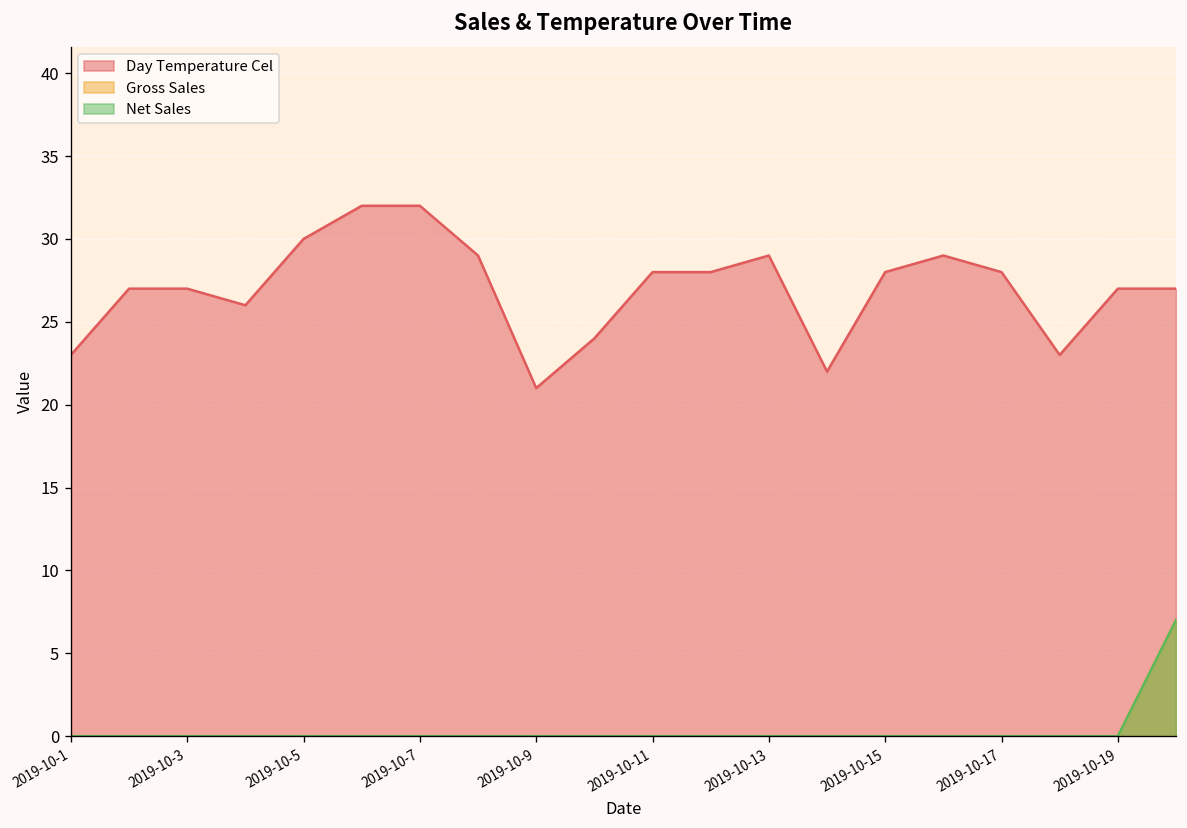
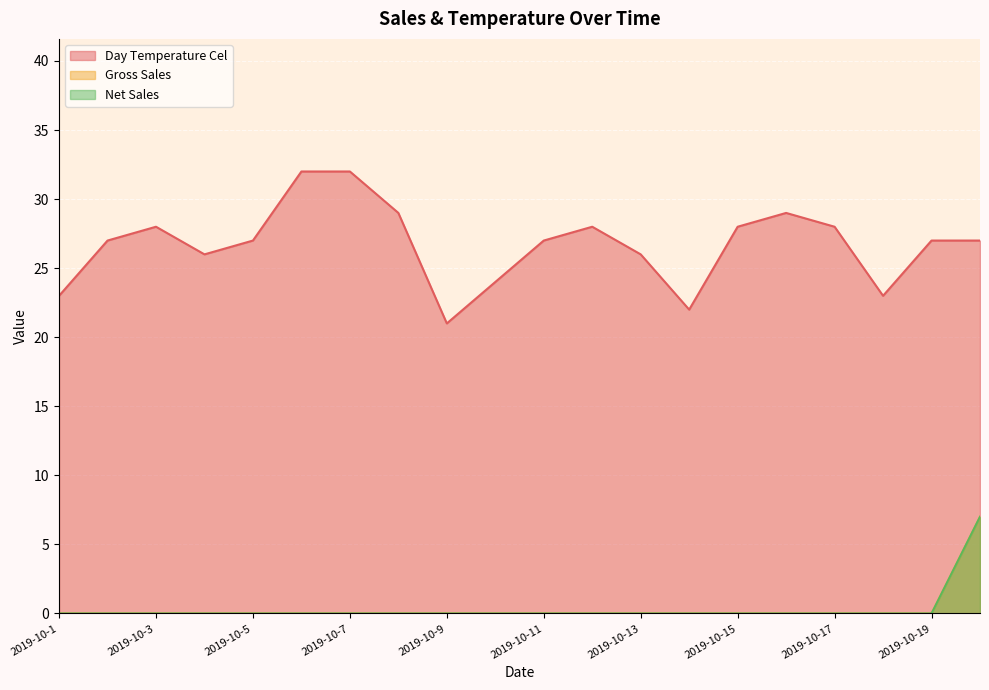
Day Temperature Cel, 2019-10-3: 27 -> 28
Day Temperature Cel, 2019-10-5: 30 -> 27
Day Temperature Cel, 2019-10-11: 28 -> 27
Day Temperature Cel, 2019-10-13: 29 -> 26
